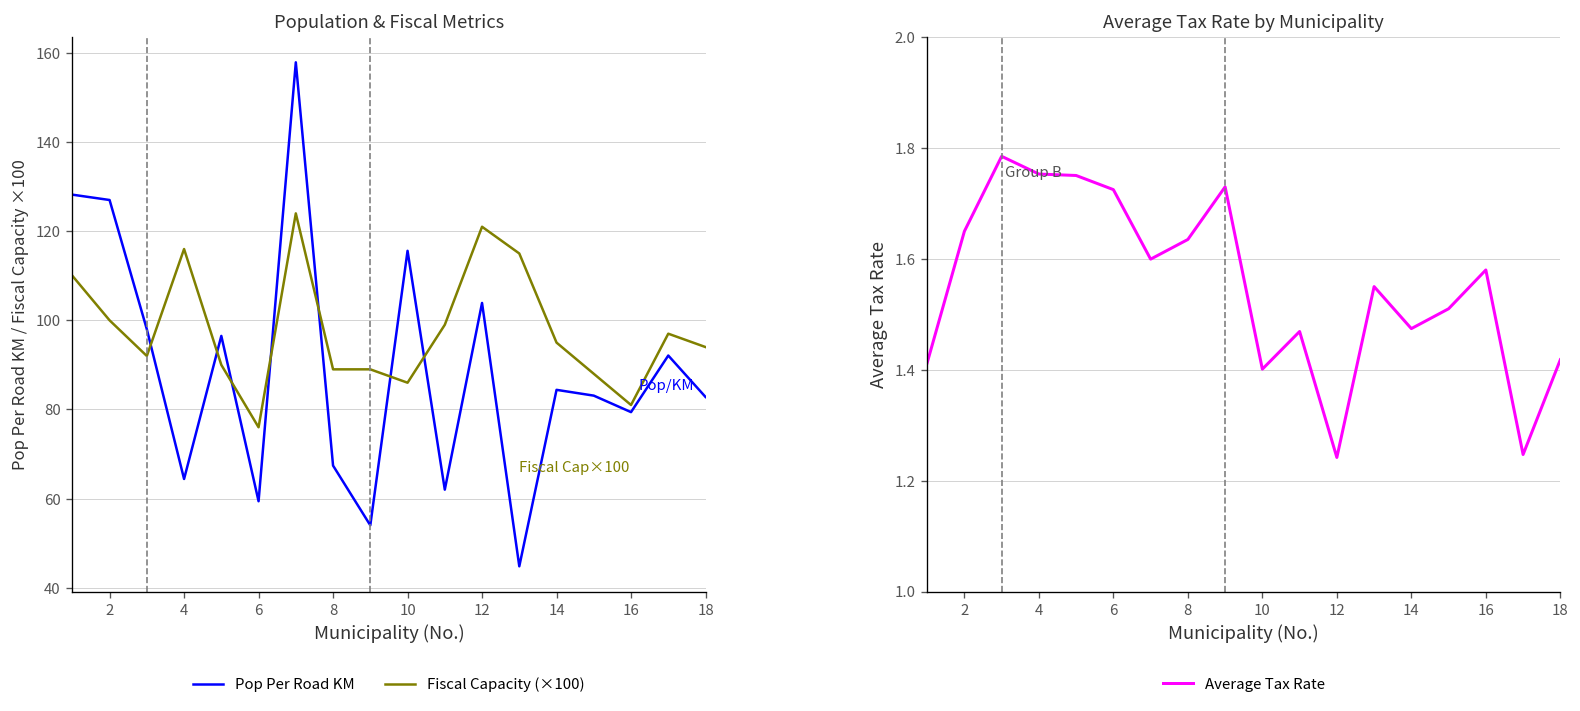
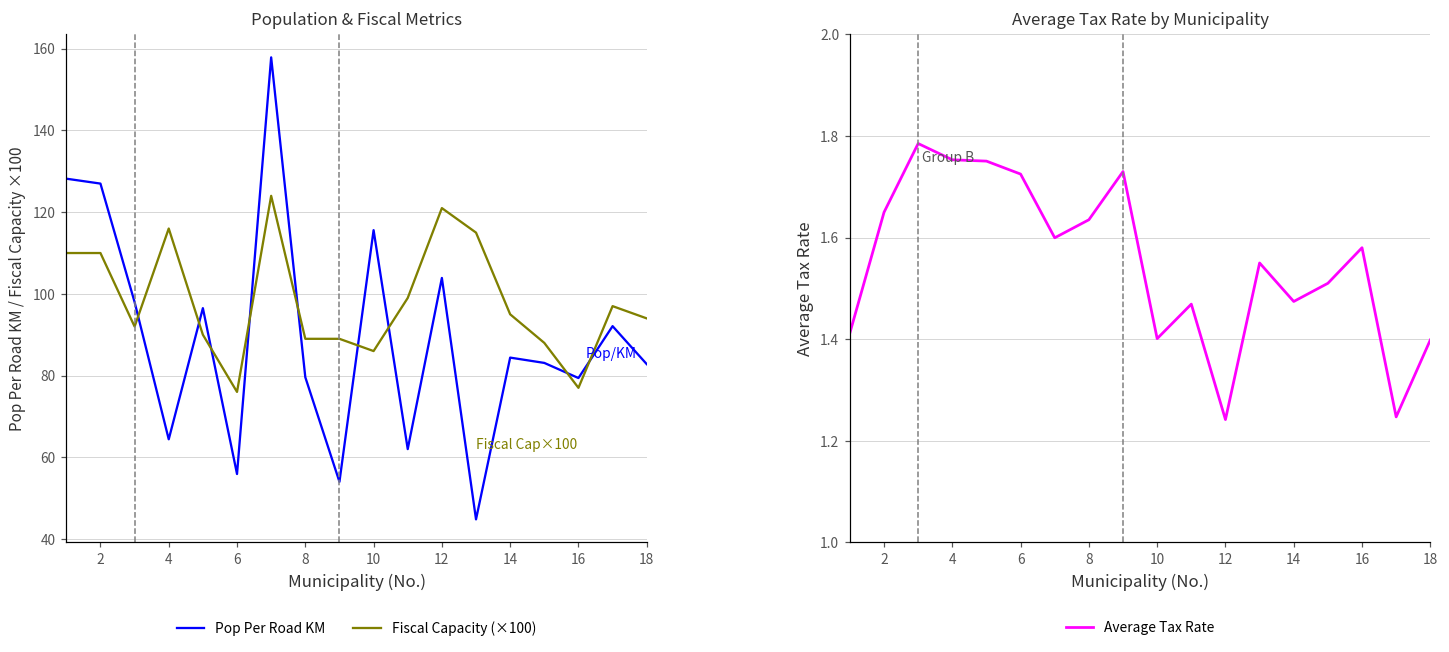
Population & Fiscal Metrics, Fiscal Capacity (×100), 2: 100 -> 110
Population & Fiscal Metrics, Pop Per Road KM, 6: 59 -> 56
Population & Fiscal Metrics, Pop Per Road KM, 8: 67 -> 80
Population & Fiscal Metrics, Fiscal Capacity (×100), 16: 81 -> 77
Average Tax Rate by Municipality, 18: 1.42 -> 1.40
